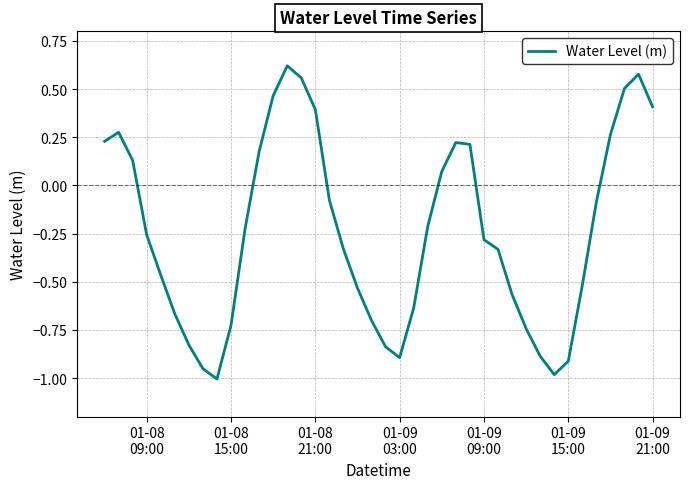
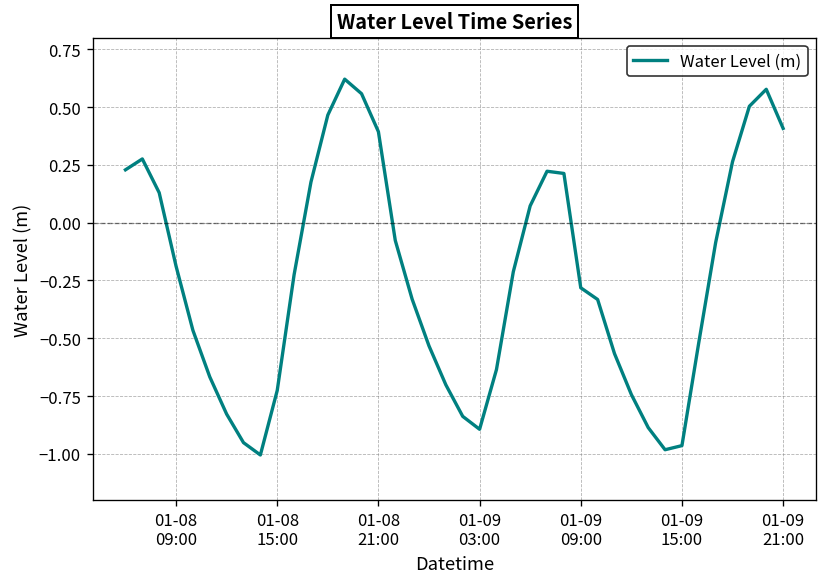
01-08 09:00: -0.26 -> -0.19
01-09 15:00: -0.91 -> -0.96
